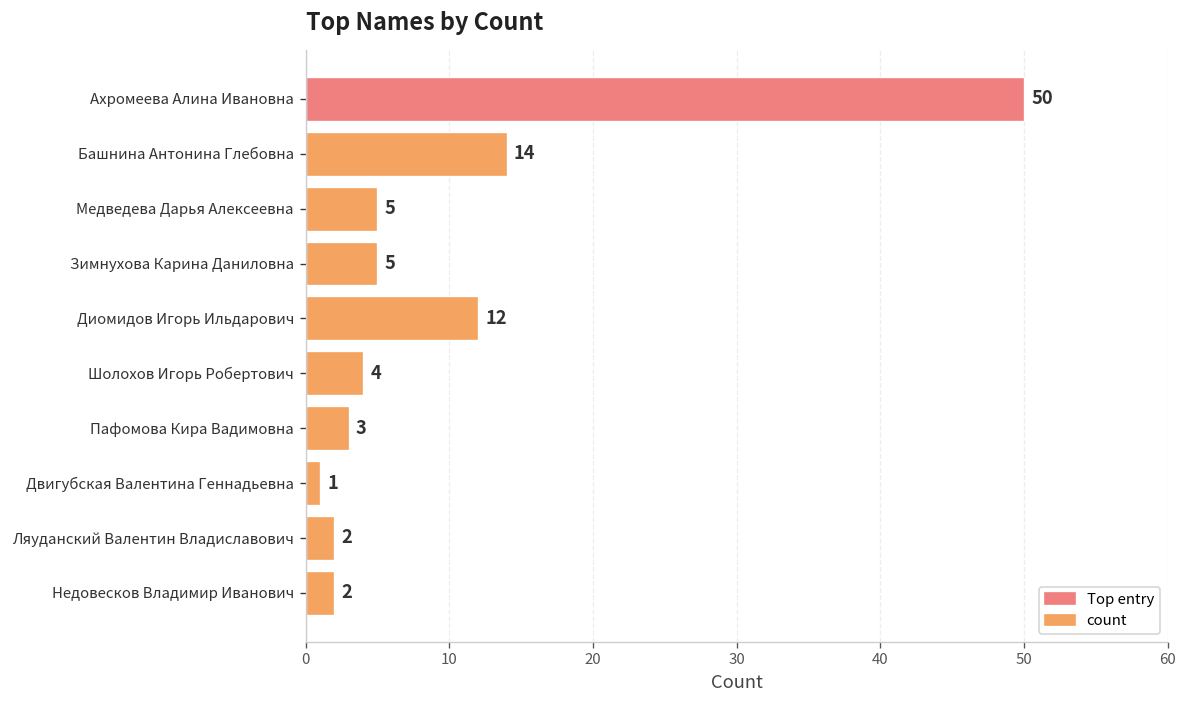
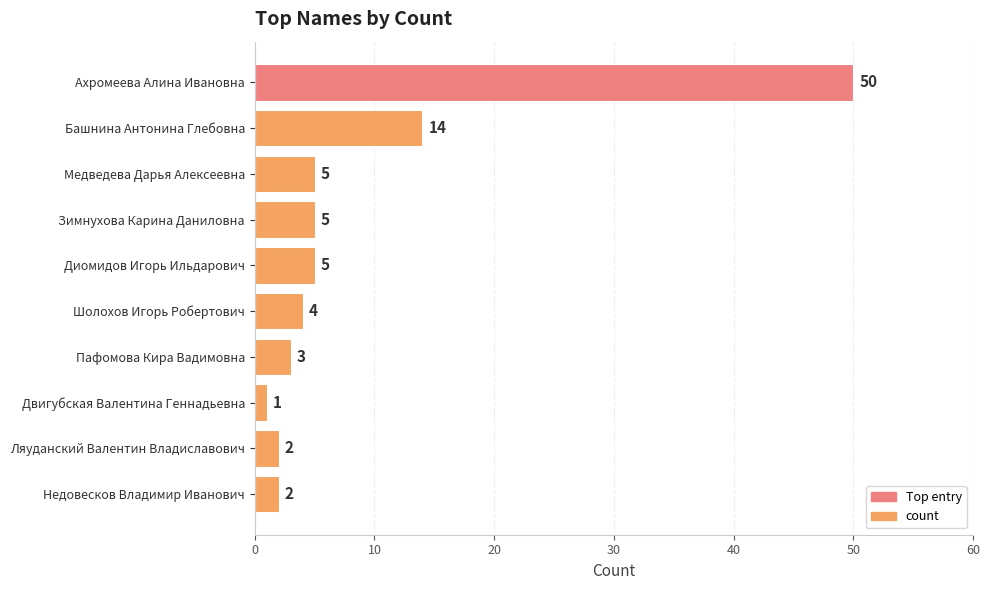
Диомидов Игорь Ильдарович: 12 -> 5
